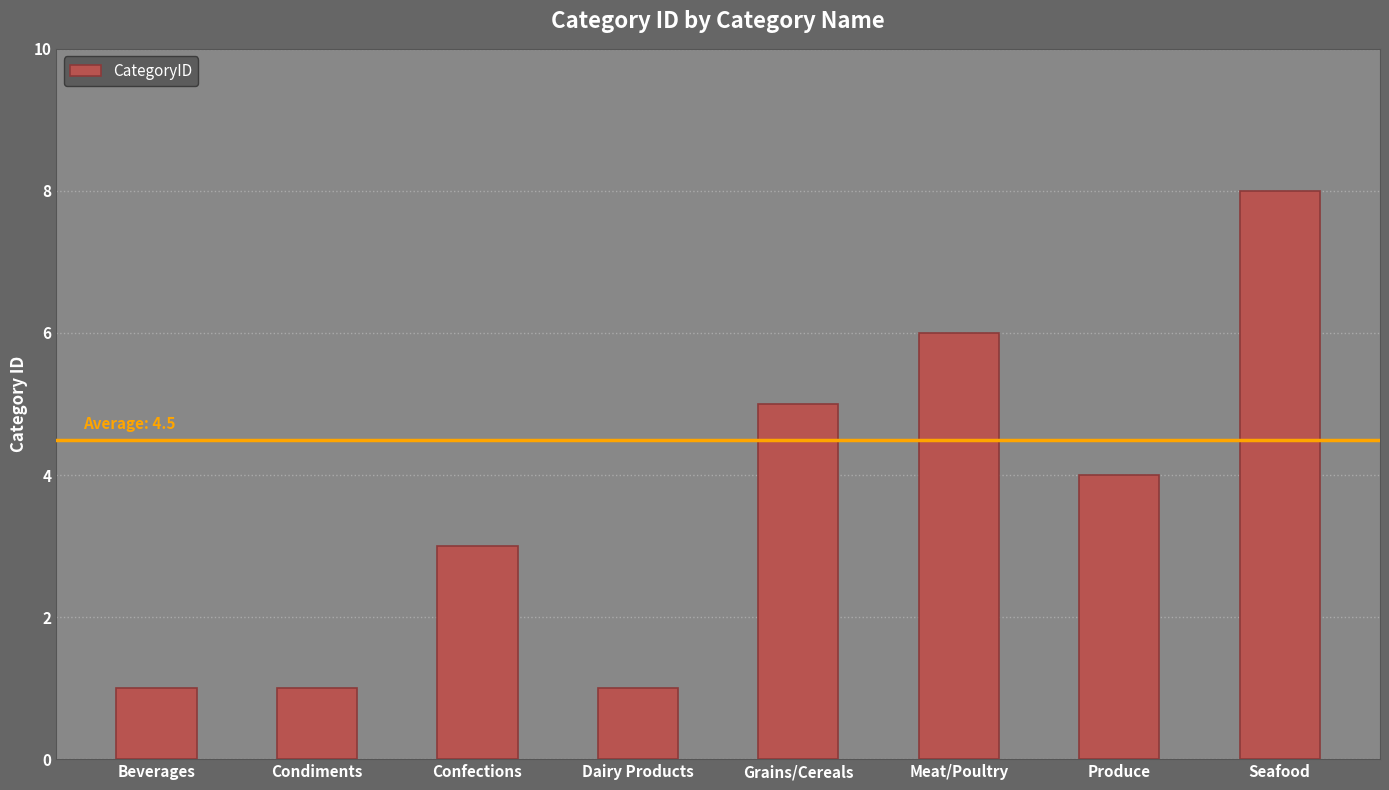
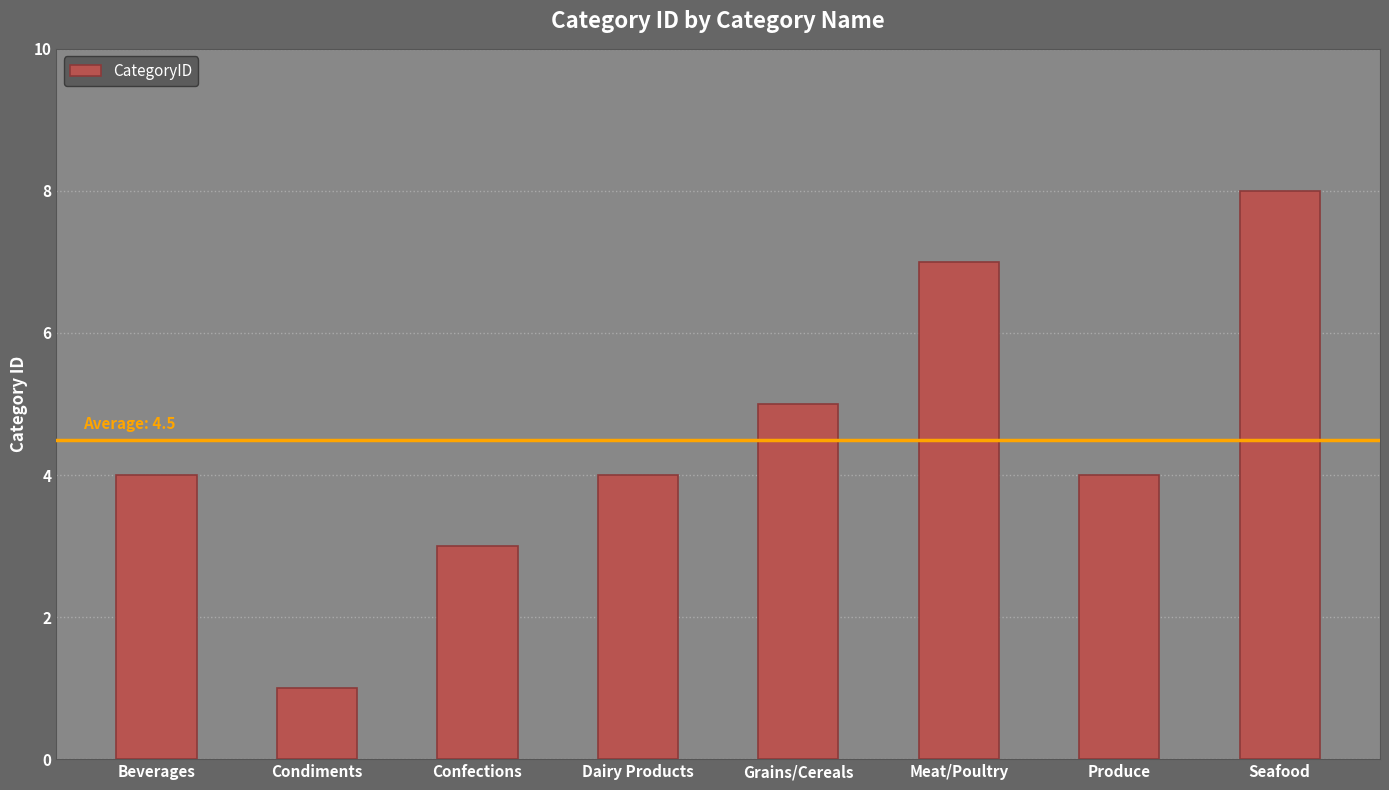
Beverages: 1 -> 4
Dairy Products: 1 -> 4
Meat/Poultry: 6 -> 7
